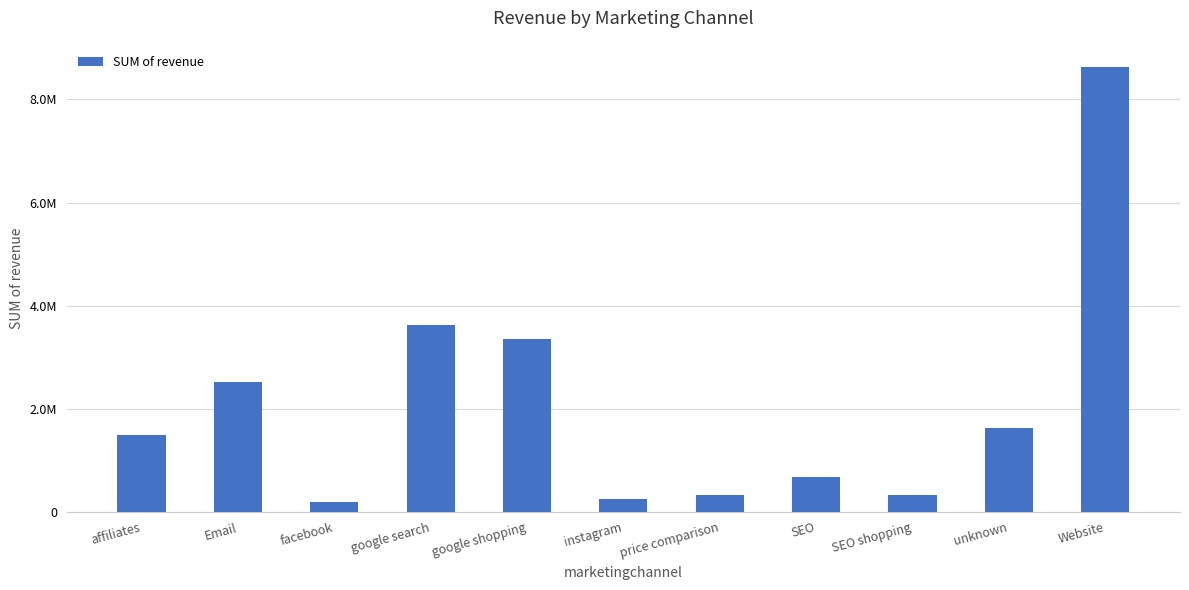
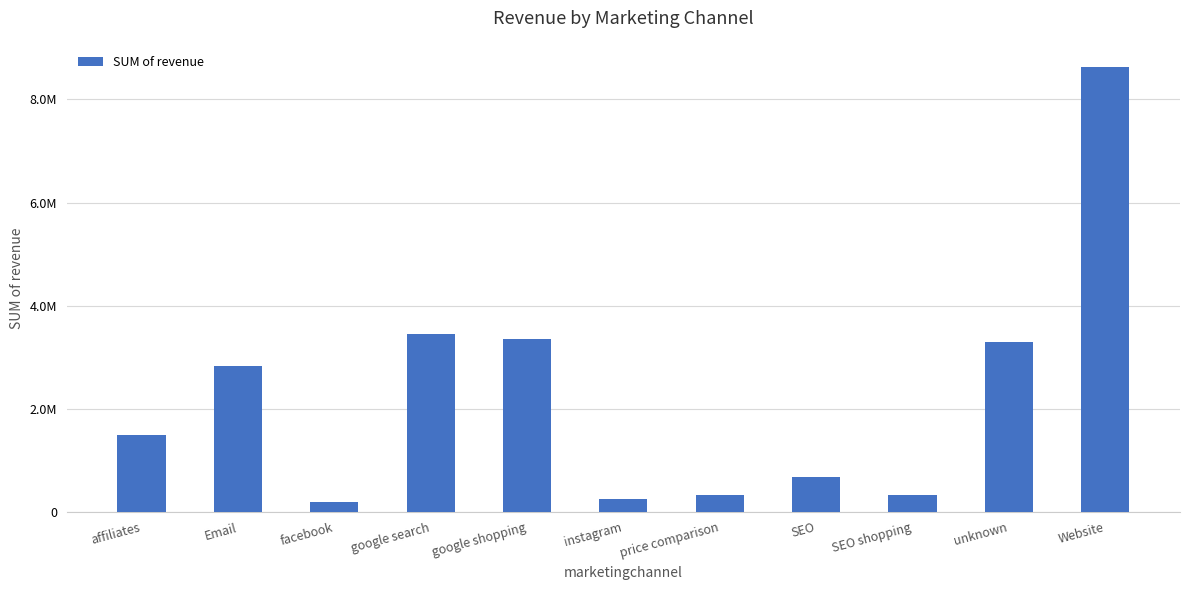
Email: 2500000 -> 2800000
google search: 3600000 -> 3500000
unknown: 1600000 -> 3300000
